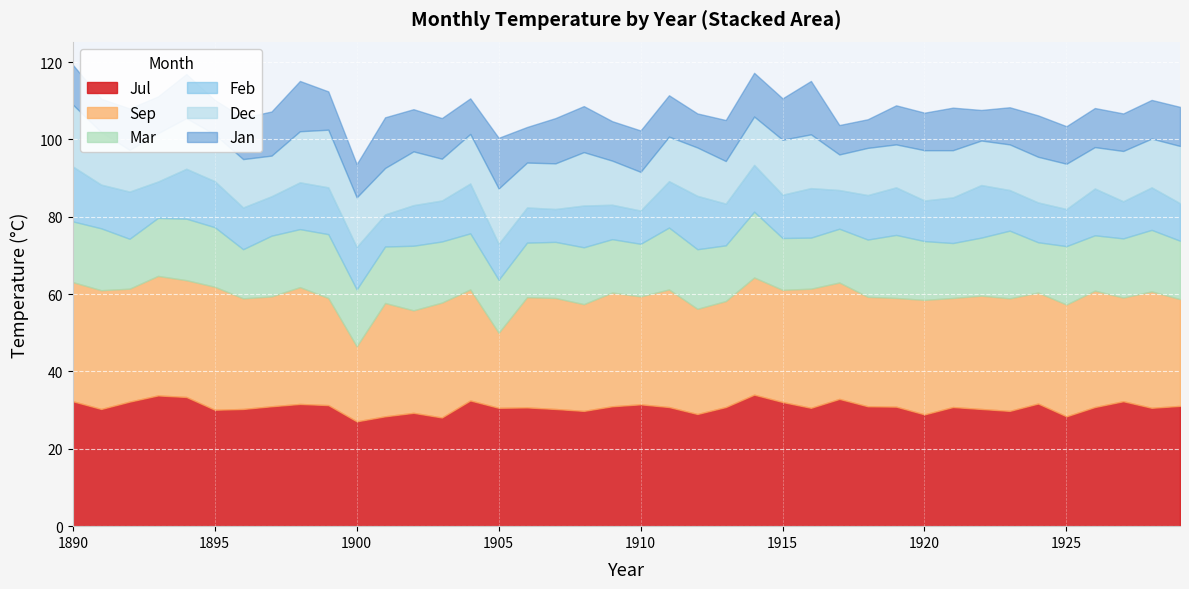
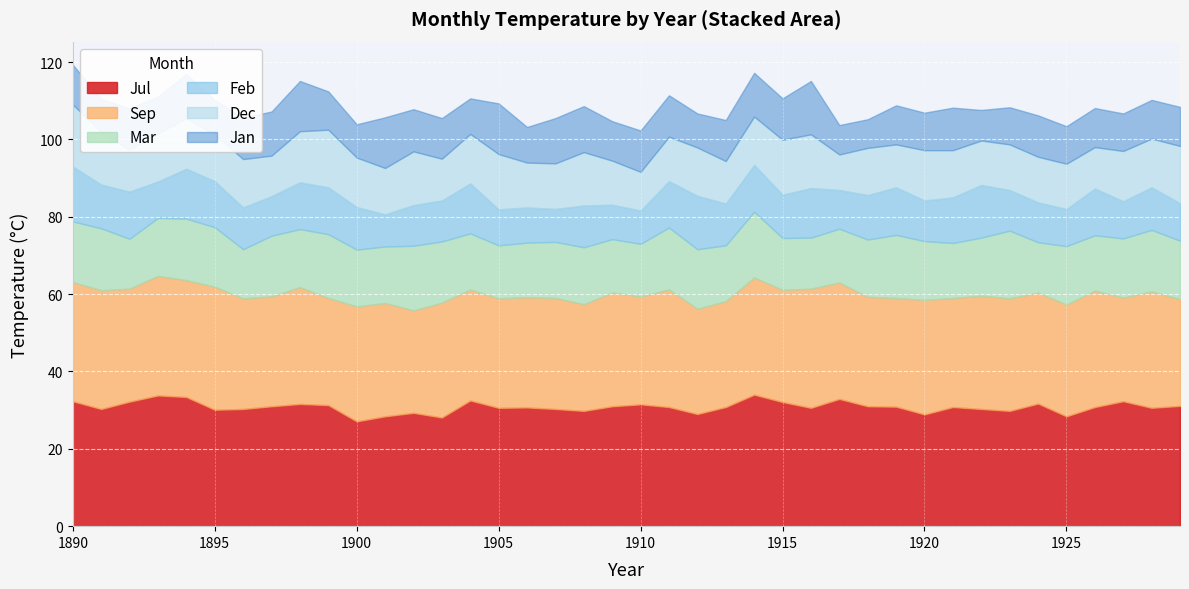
Sep, 1900: 19 -> 30
Sep, 1905: 19 -> 28
